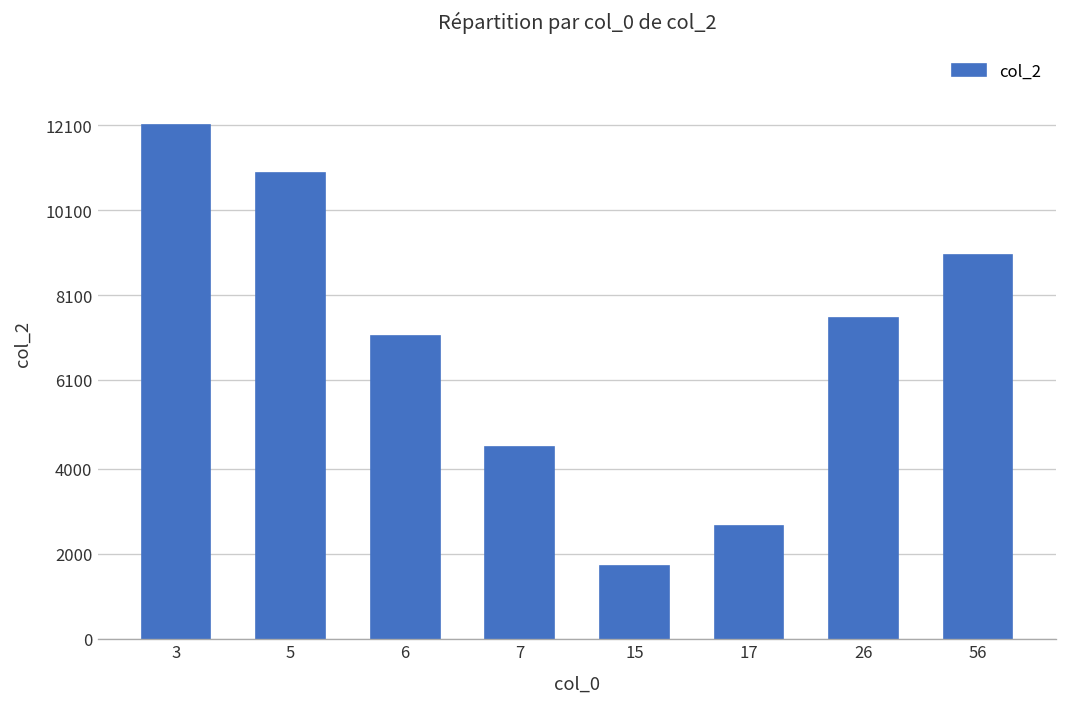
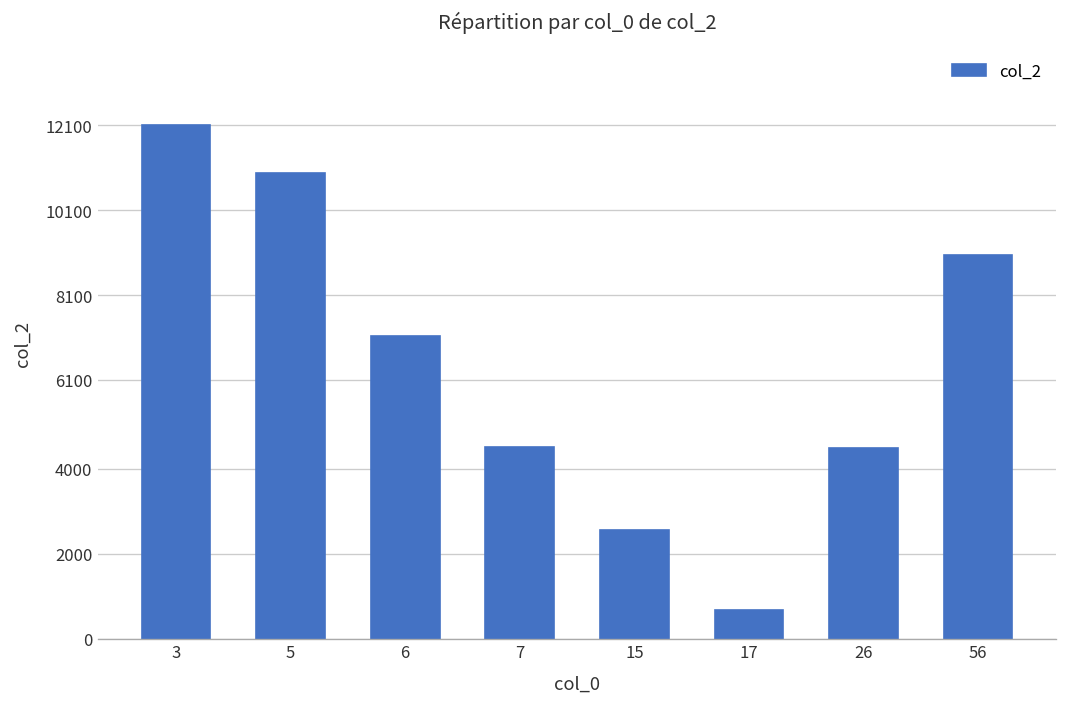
15: 1700 -> 2600
17: 2700 -> 700
26: 7600 -> 4500
